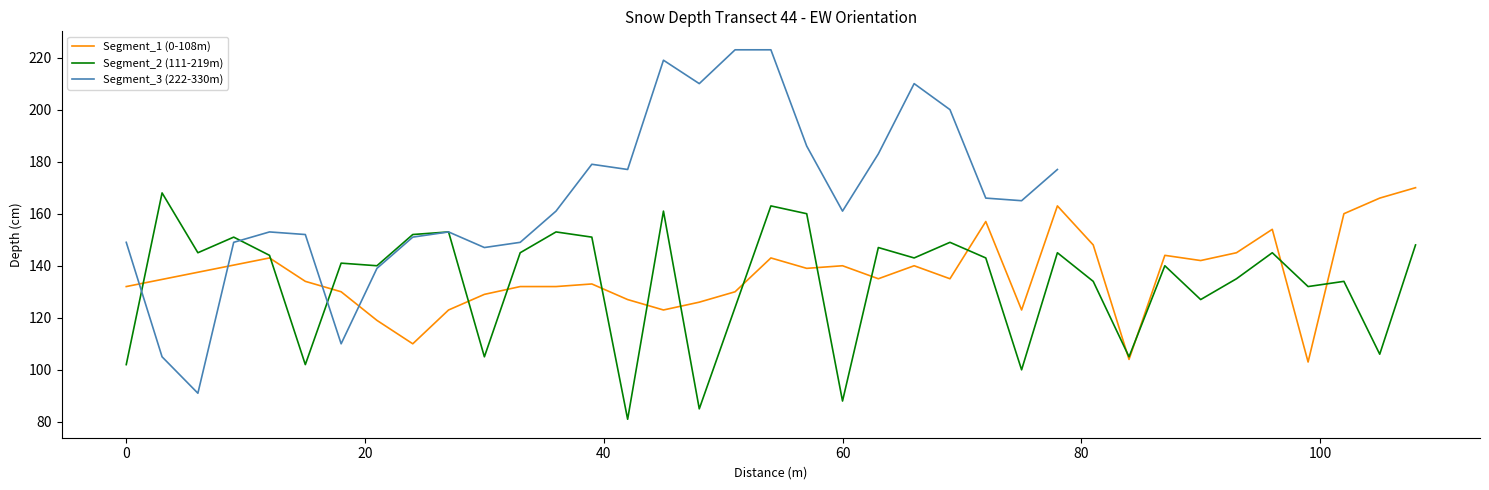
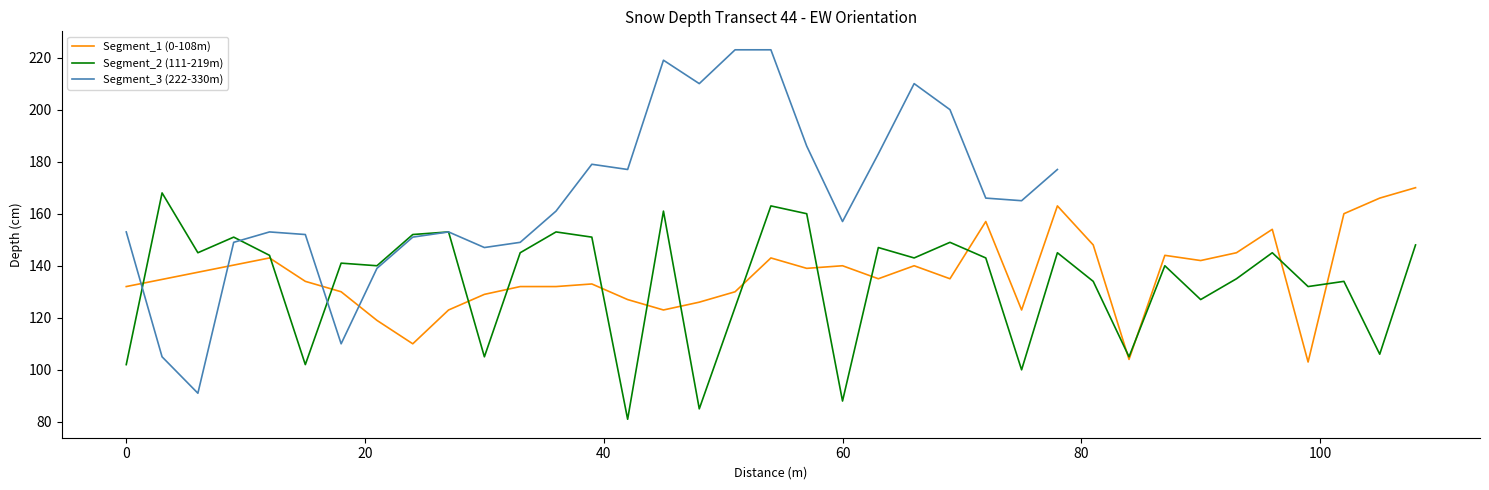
Segment_3 (222-330m), 0: 149 -> 153
Segment_3 (222-330m), 60: 161 -> 157
